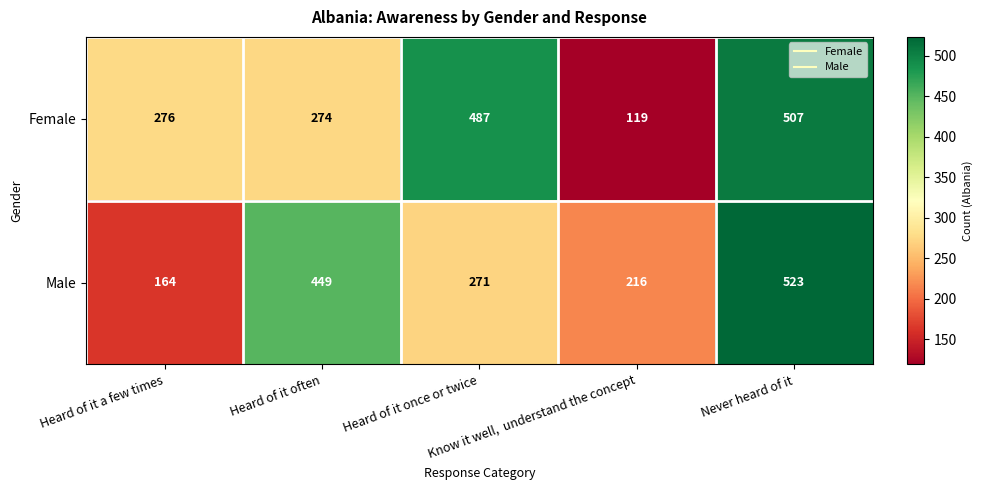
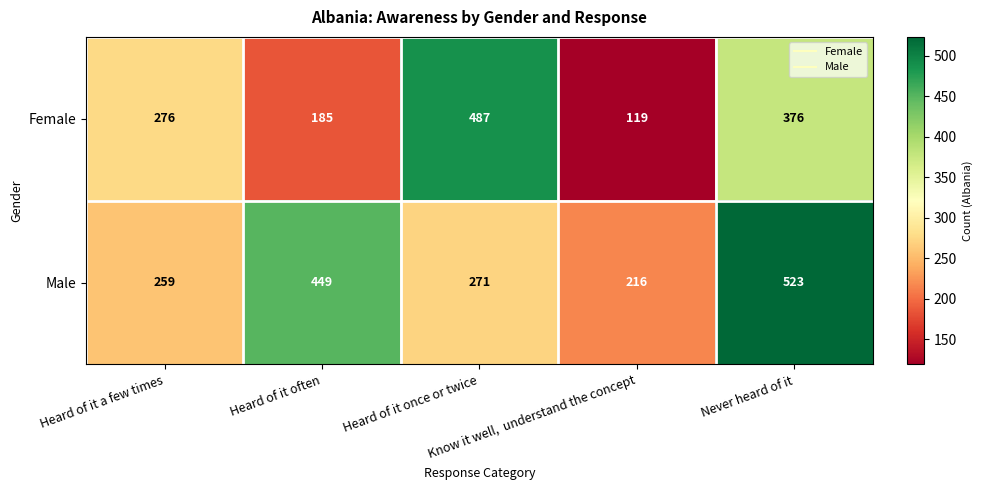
Female, Heard of it often: 274 -> 185
Female, Never heard of it: 507 -> 376
Male, Heard of it a few times: 164 -> 259
